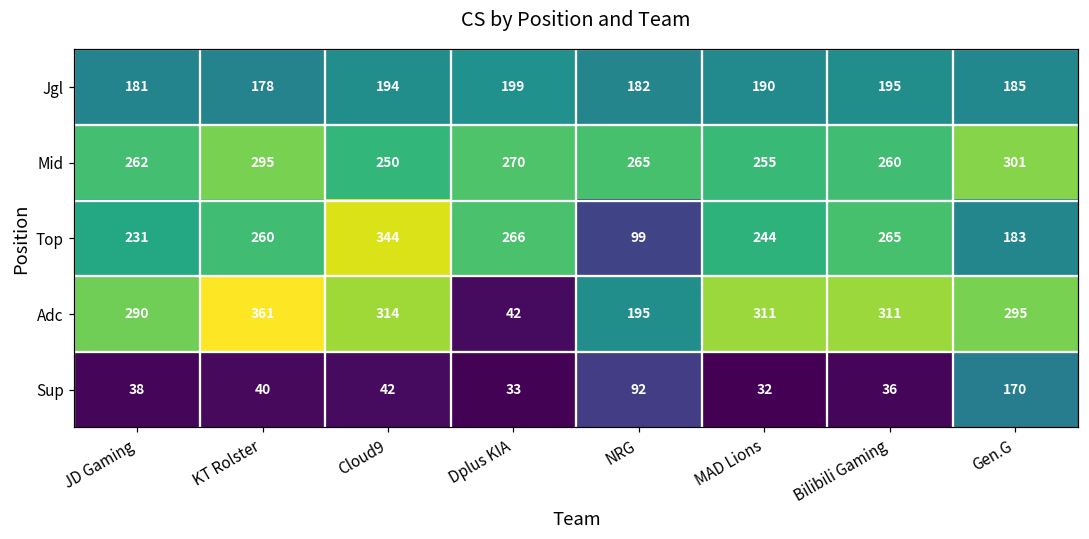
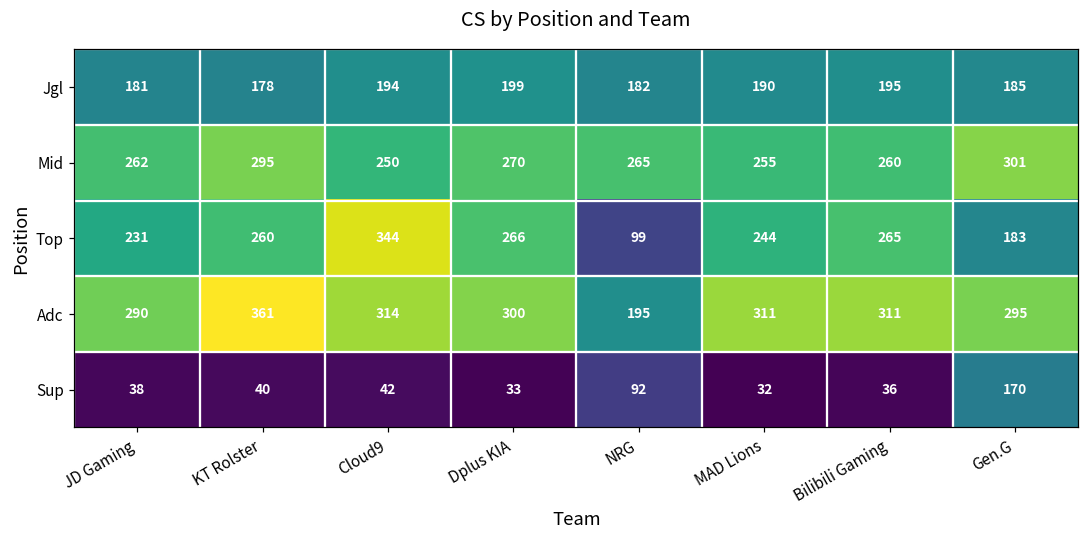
Adc, Dplus KIA: 42 -> 300
